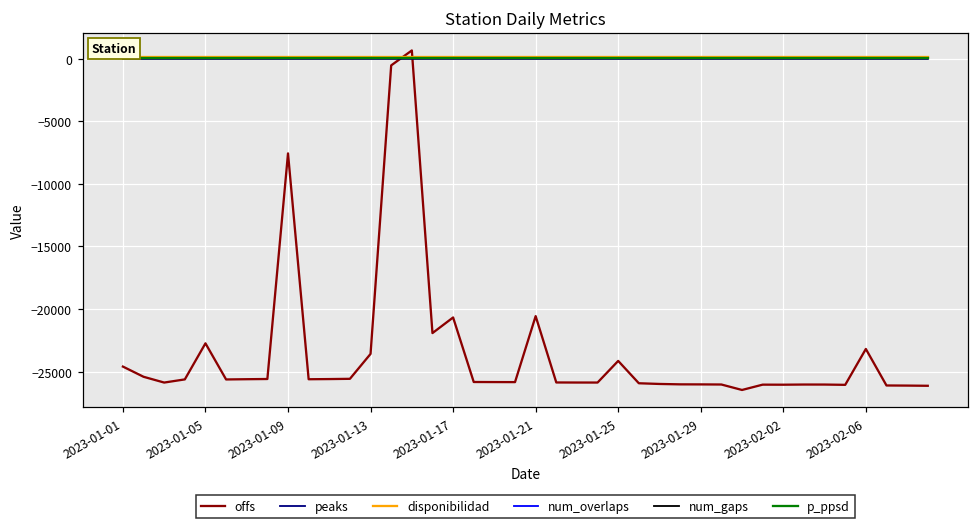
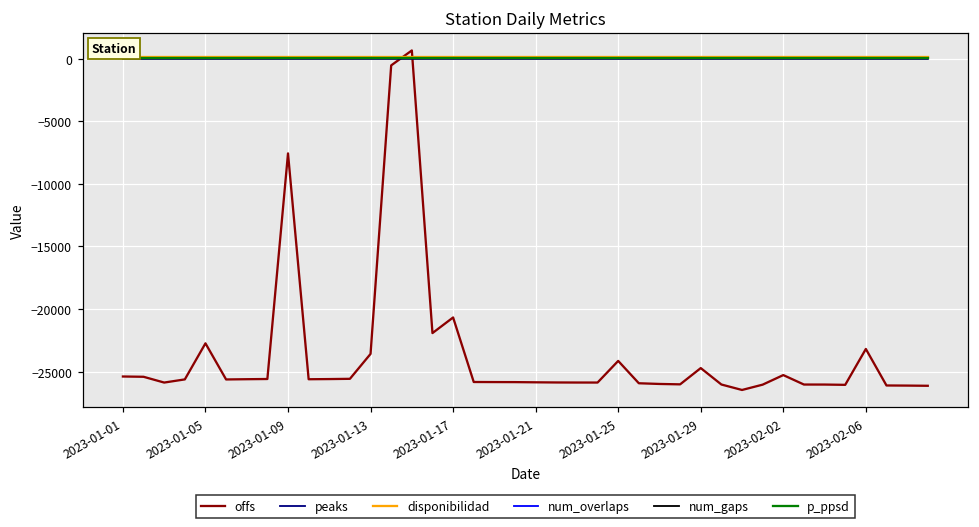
offs, 2023-01-01: -24600 -> -25400
offs, 2023-01-21: -20600 -> -25800
offs, 2023-01-29: -26000 -> -24700
offs, 2023-02-02: -26000 -> -25300
